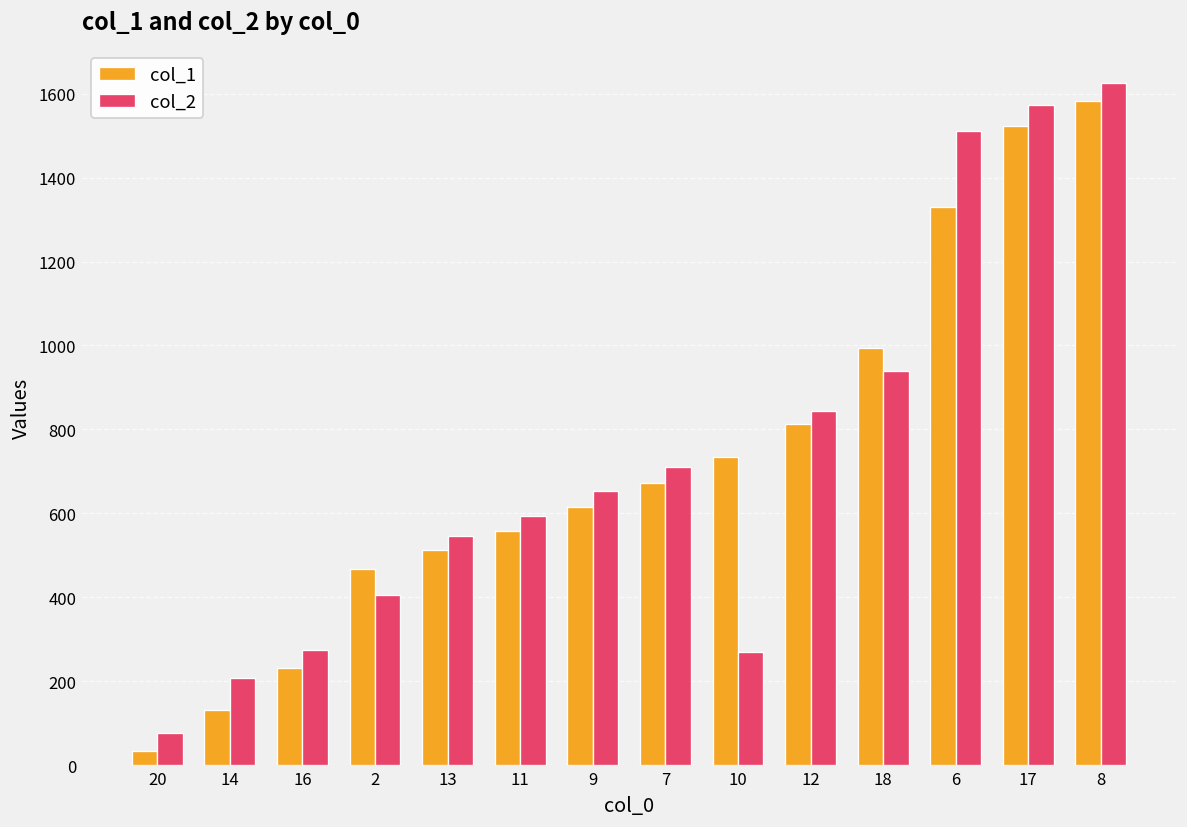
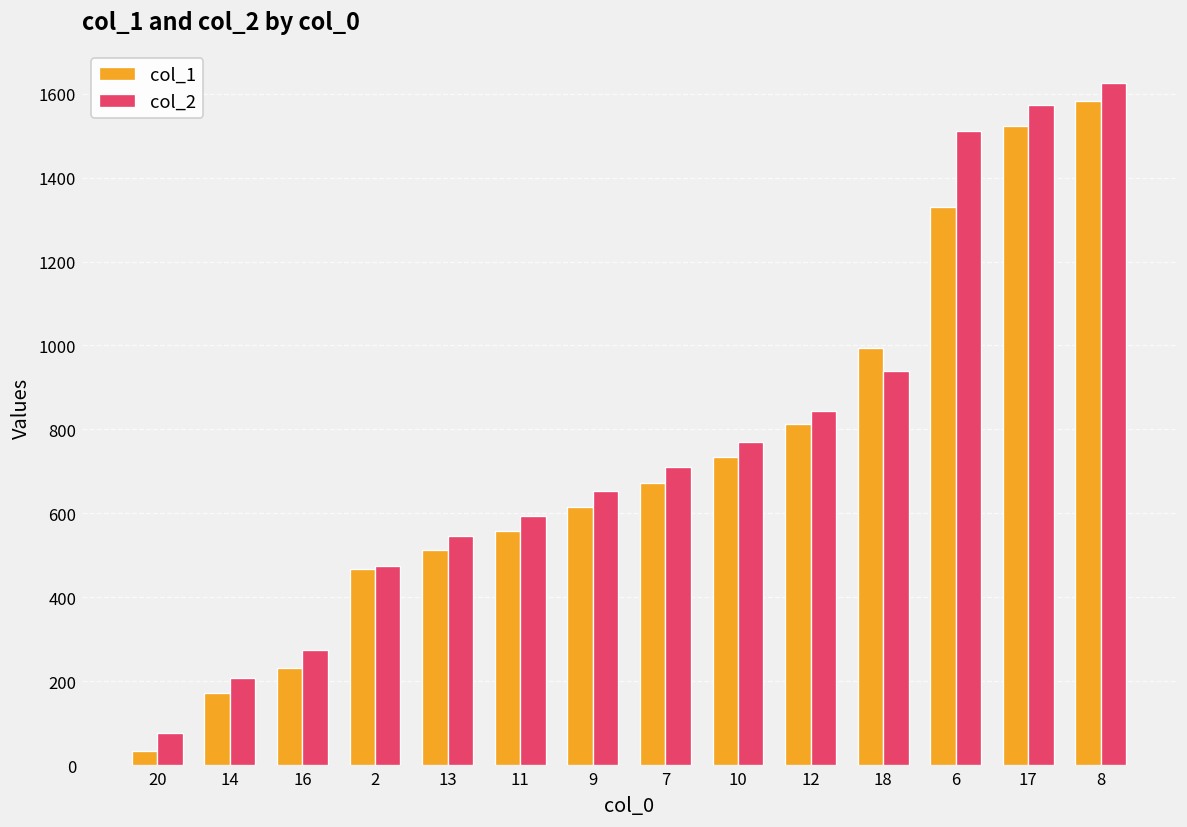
col_1, 14: 130 -> 170
col_2, 2: 410 -> 470
col_2, 10: 270 -> 770
